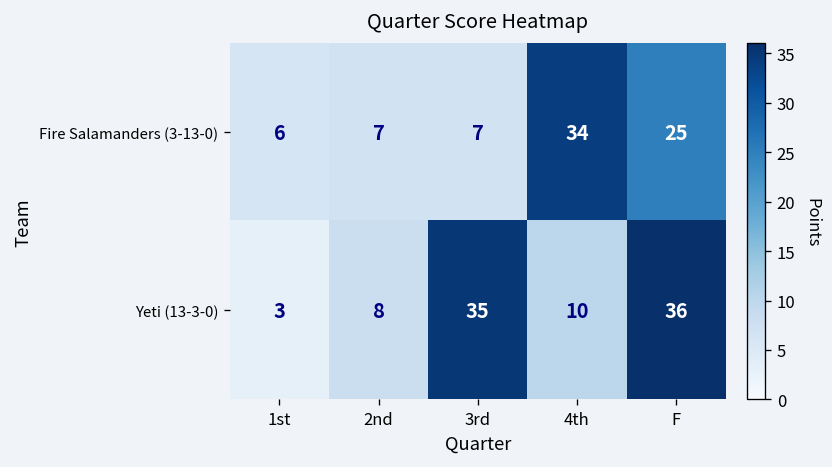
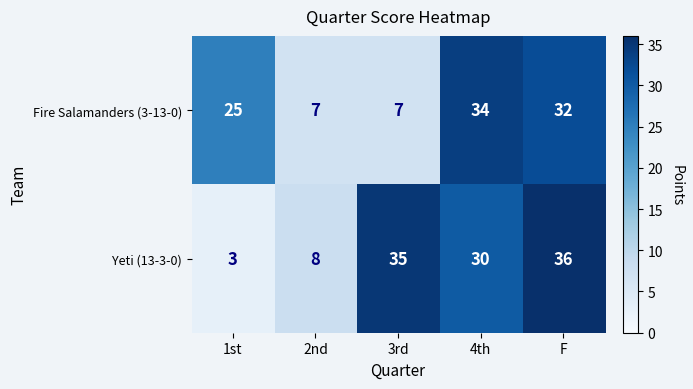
Fire Salamanders (3-13-0), 1st: 6 -> 25
Fire Salamanders (3-13-0), F: 25 -> 32
Yeti (13-3-0), 4th: 10 -> 30
